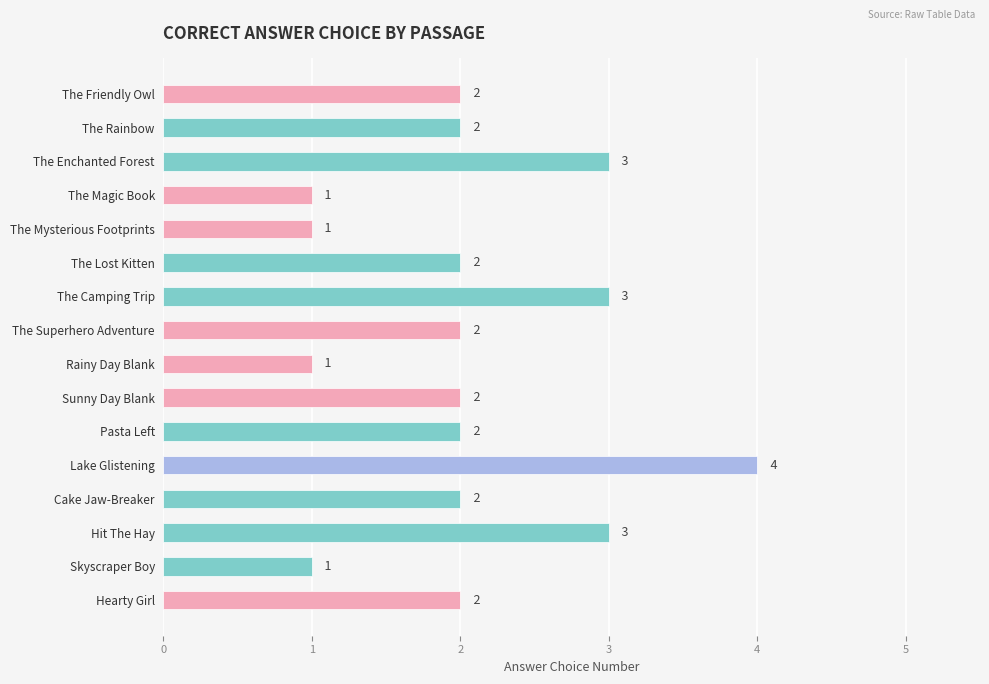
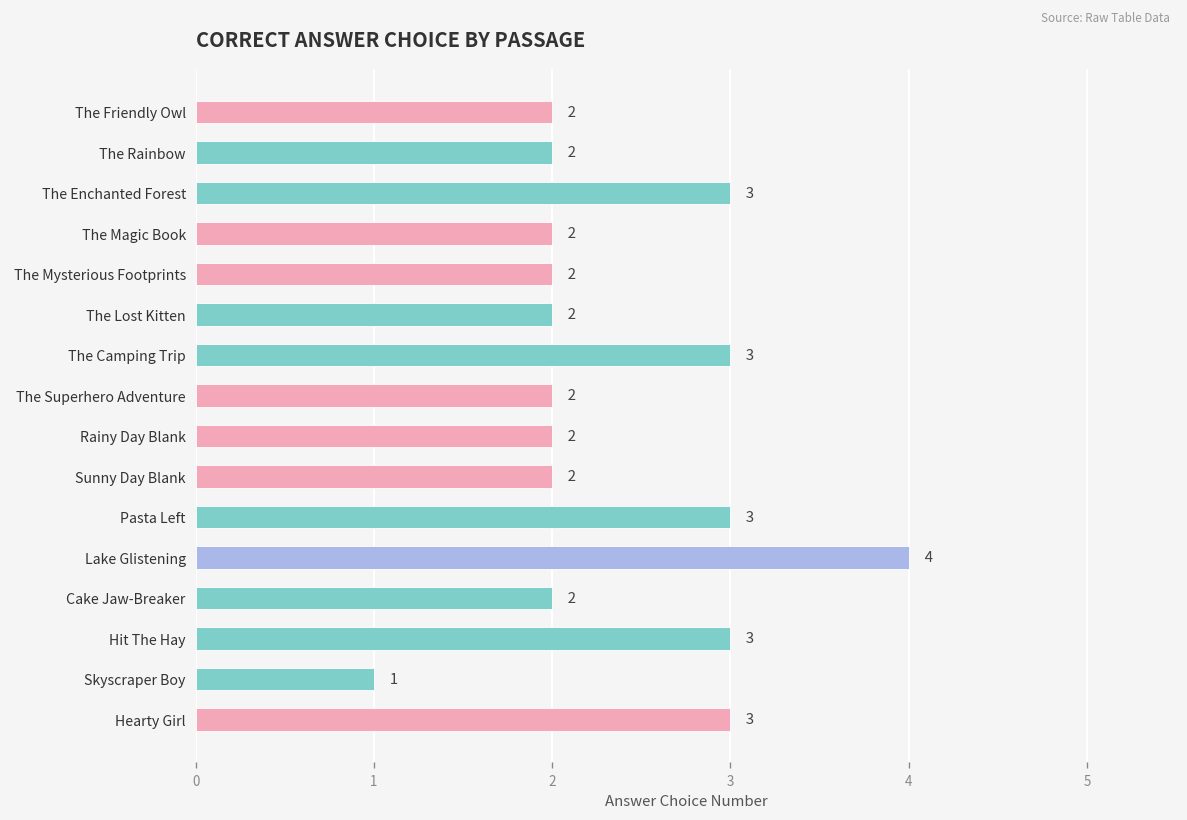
The Magic Book: 1 -> 2
The Mysterious Footprints: 1 -> 2
Rainy Day Blank: 1 -> 2
Pasta Left: 2 -> 3
Hearty Girl: 2 -> 3
